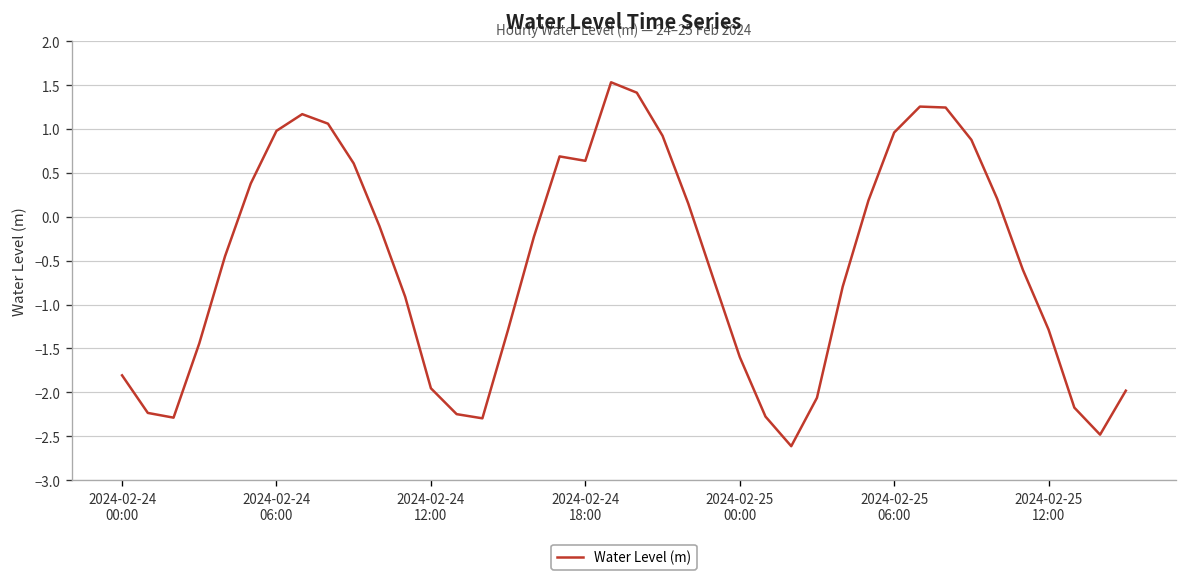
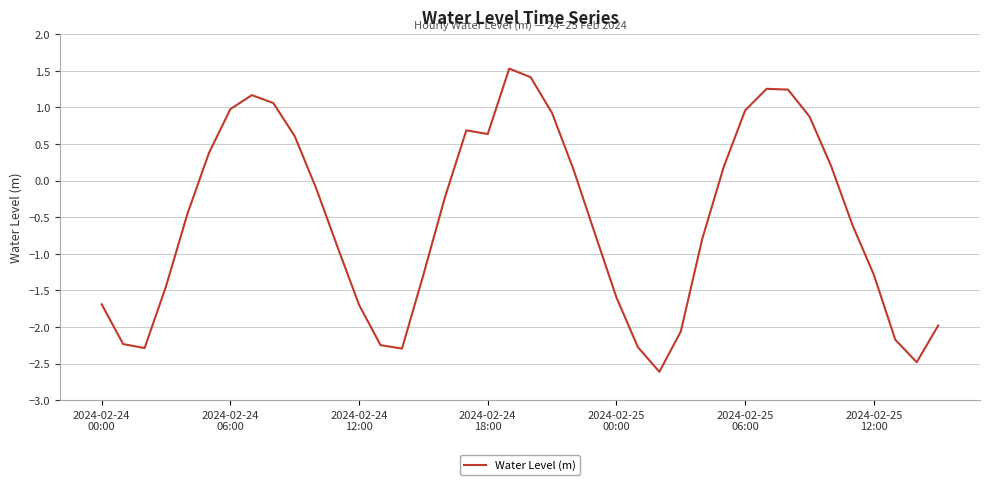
2024-02-24 00:00: -1.8 -> -1.7
2024-02-24 12:00: -2.0 -> -1.7
